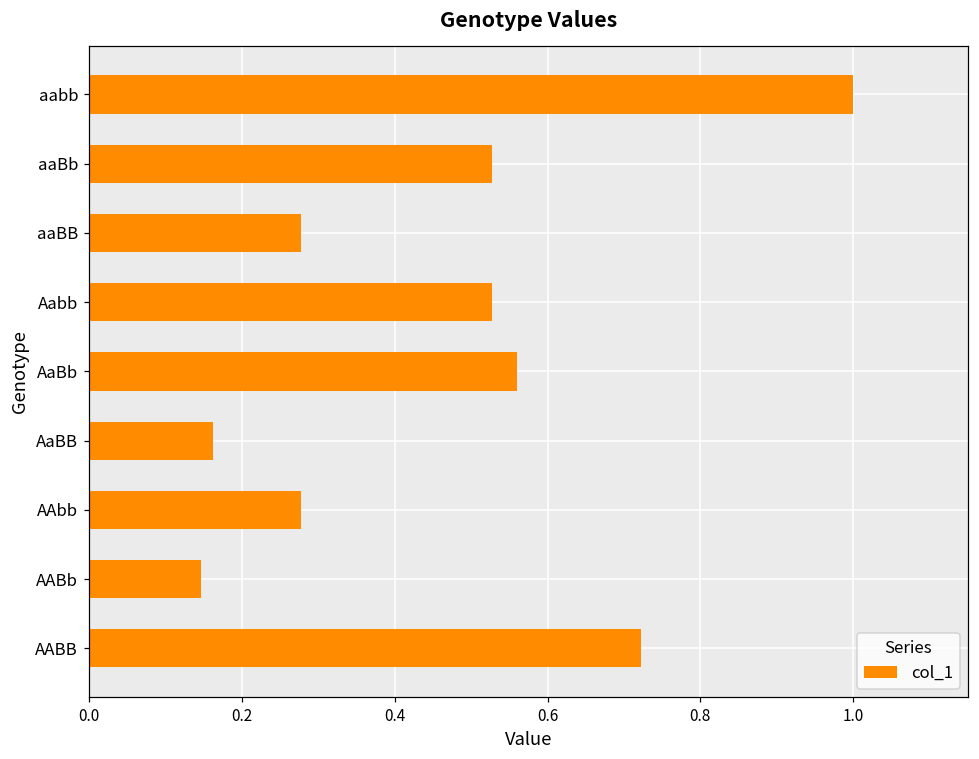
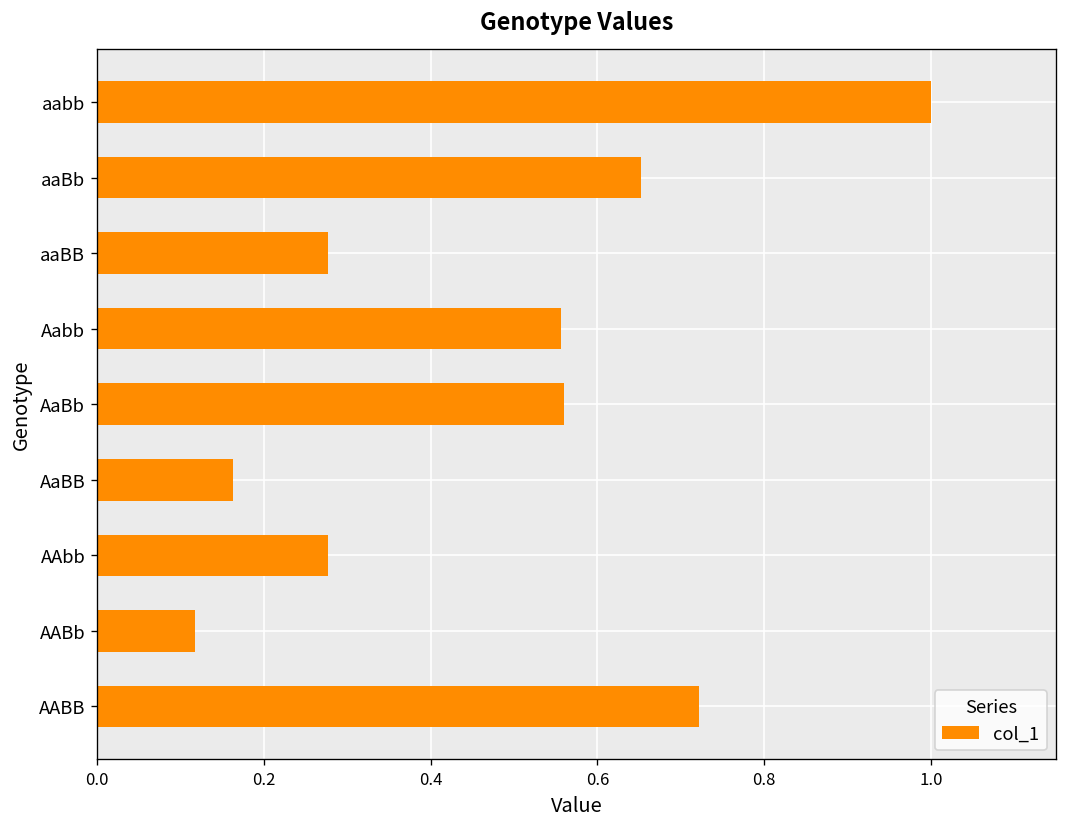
aaBb: 0.53 -> 0.65
Aabb: 0.53 -> 0.56
AABb: 0.15 -> 0.12
